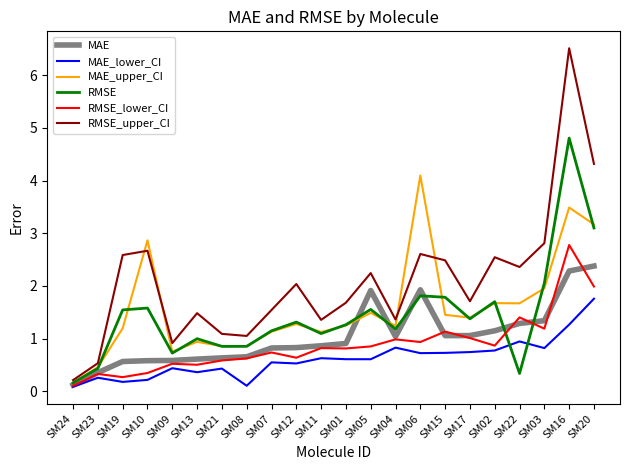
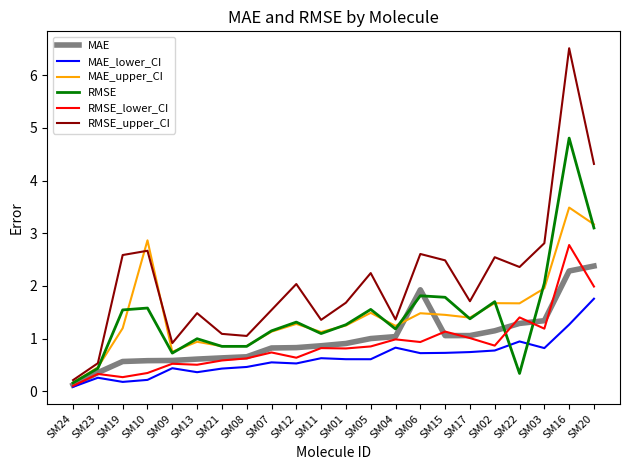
MAE_lower_CI, SM08: 0.1 -> 0.5
MAE, SM05: 1.9 -> 1.0
MAE_upper_CI, SM06: 4.1 -> 1.5
